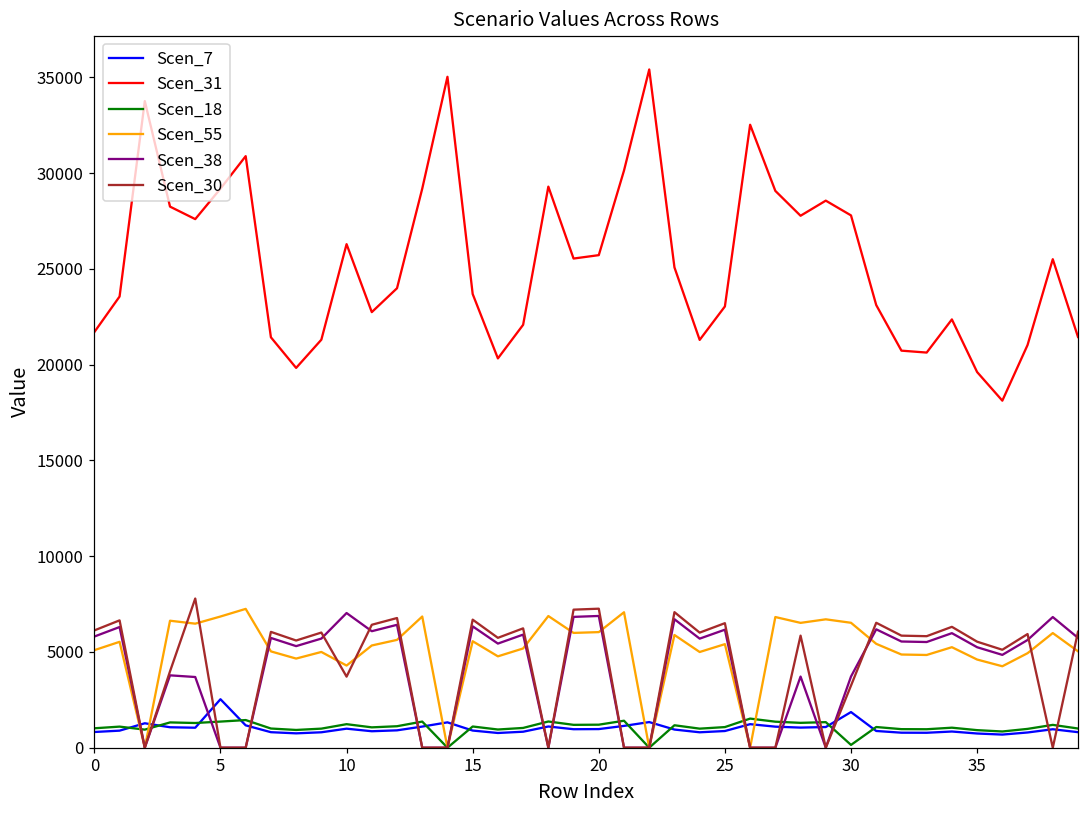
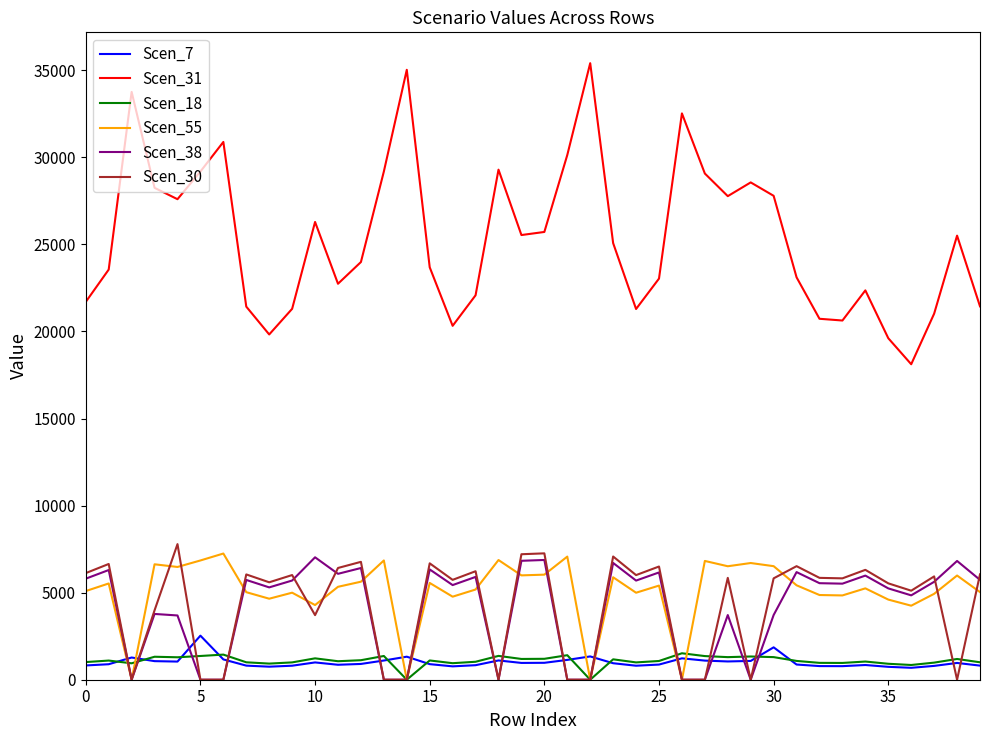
Scen_18, 30: 100 -> 1300
Scen_30, 30: 3200 -> 5800
